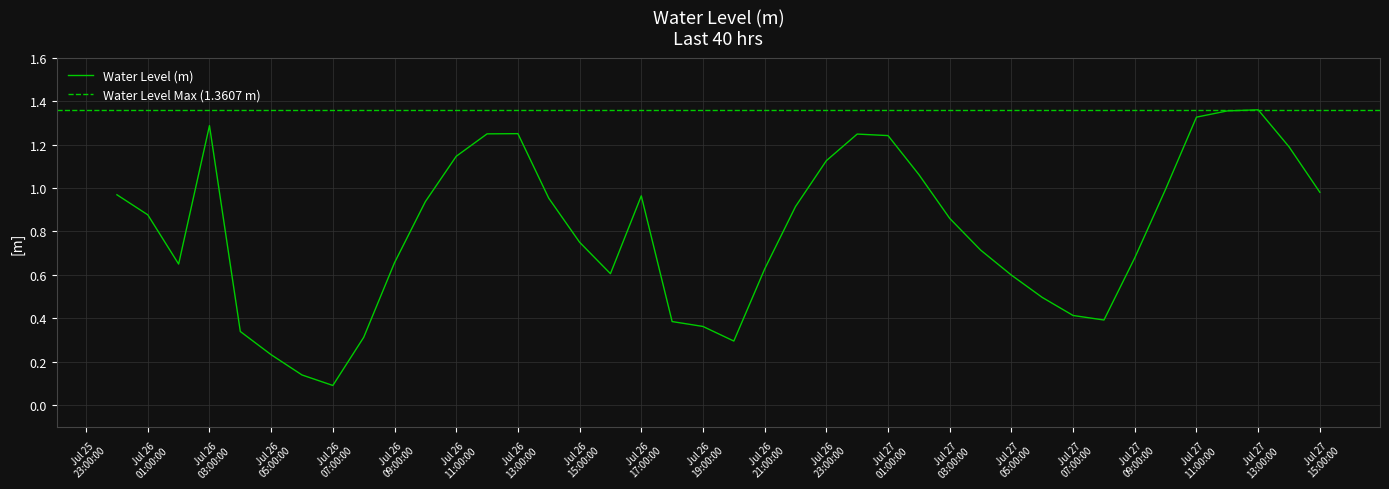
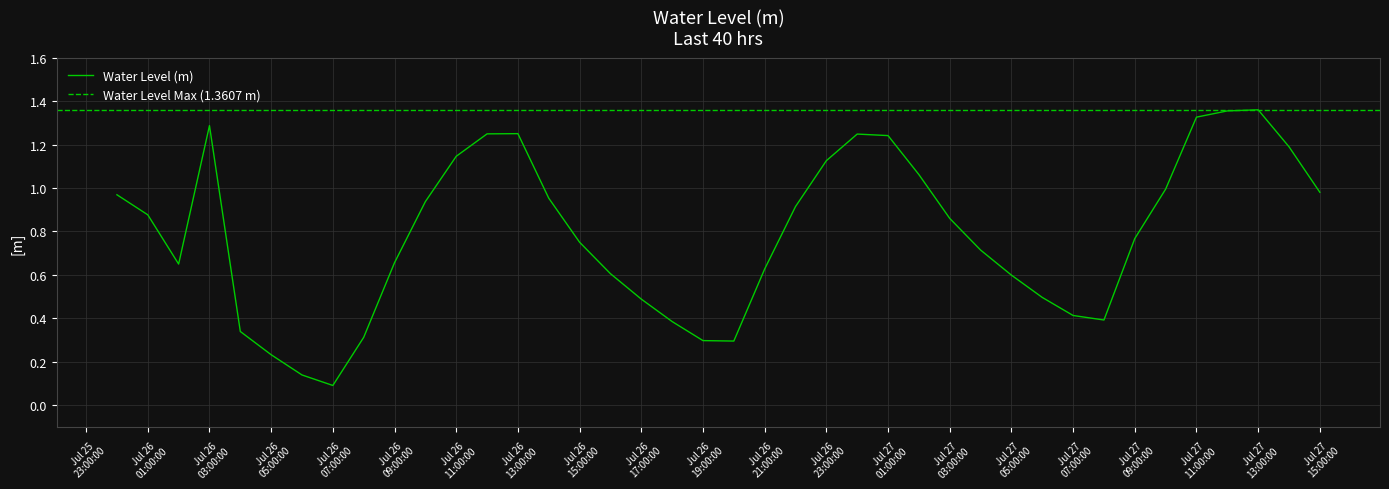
Jul 26 17:00:00: 0.96 -> 0.49
Jul 26 19:00:00: 0.36 -> 0.30
Jul 27 09:00:00: 0.68 -> 0.77
